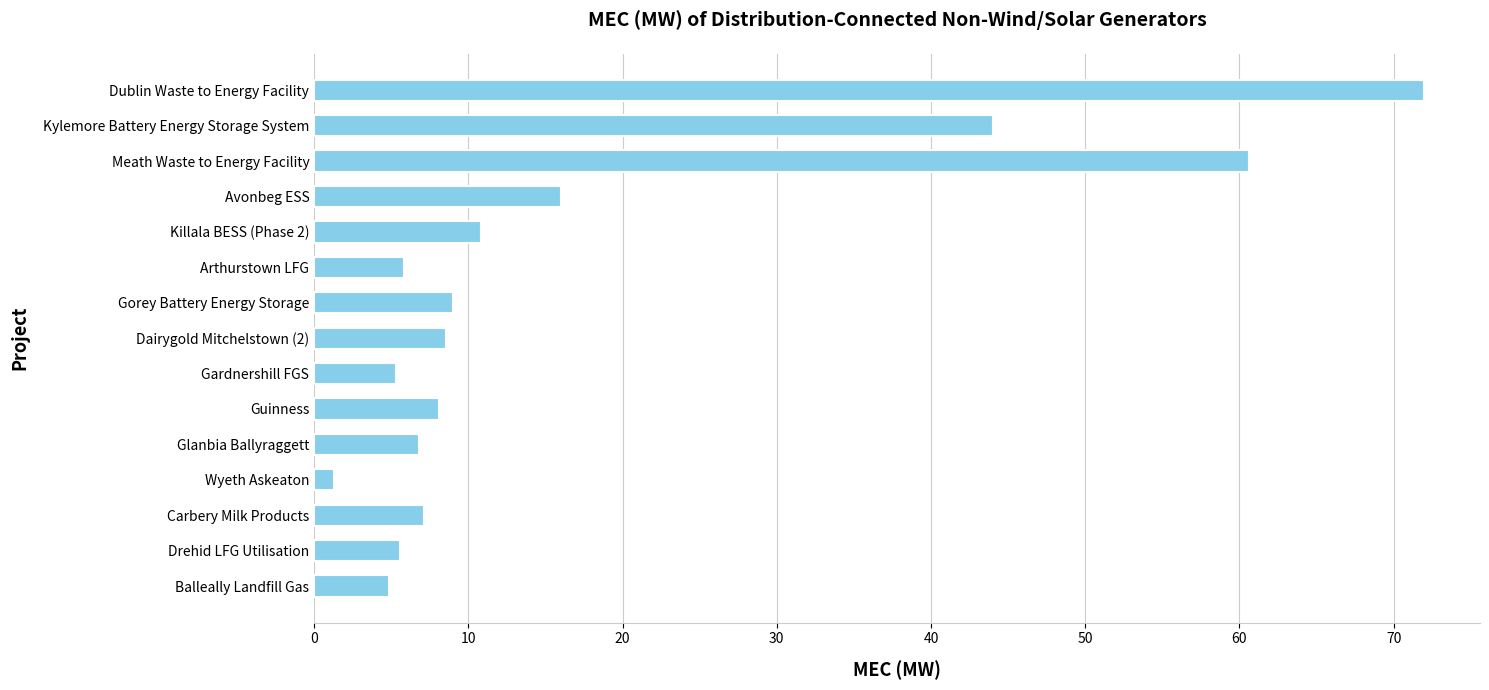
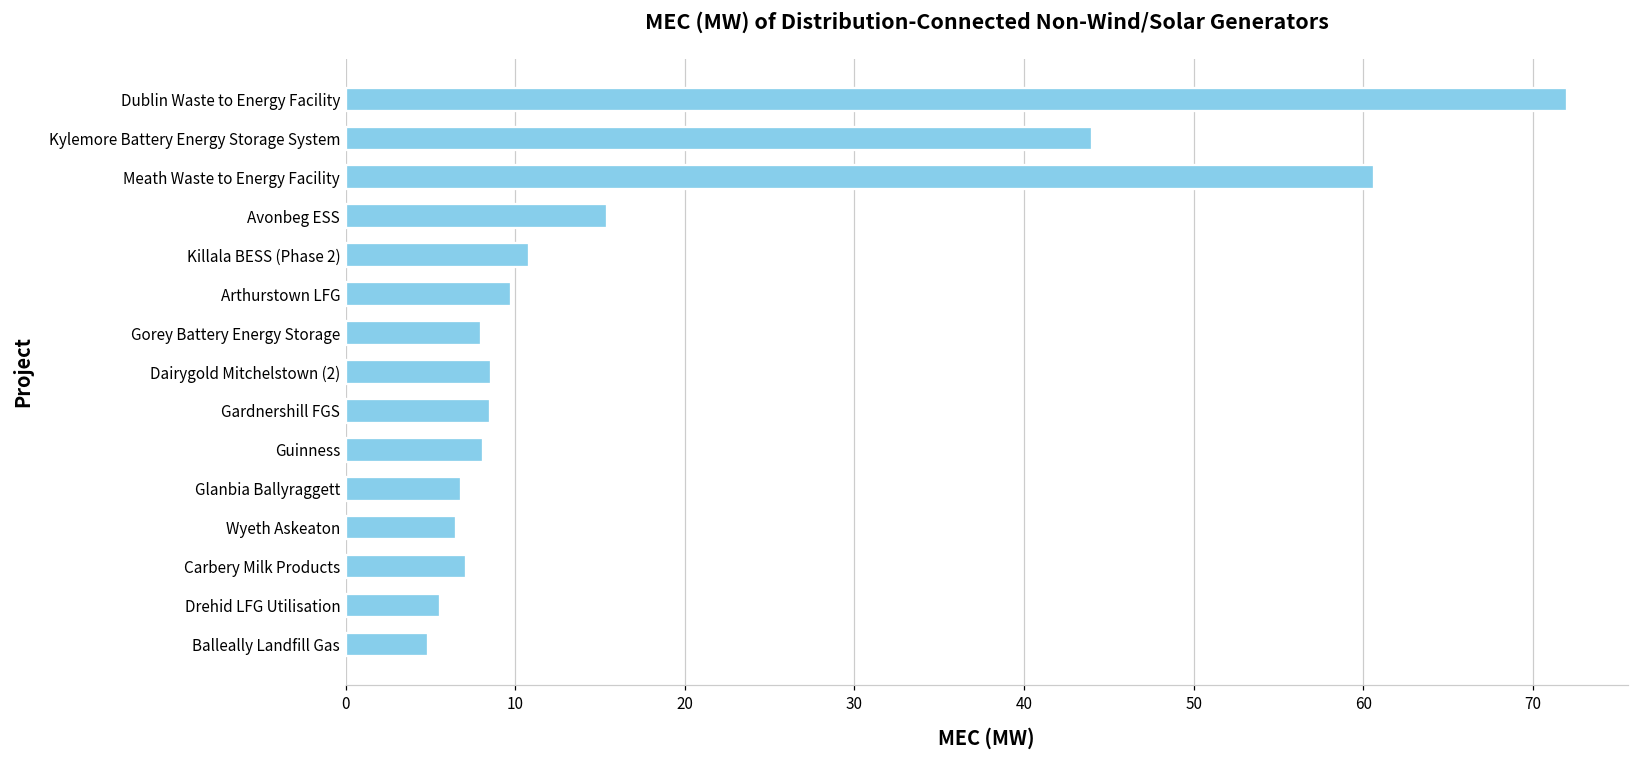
Avonbeg ESS: 16.0 -> 15.4
Arthurstown LFG: 5.8 -> 9.8
Gorey Battery Energy Storage: 9 -> 8
Gardnershill FGS: 5.3 -> 8.5
Wyeth Askeaton: 1.3 -> 6.5
